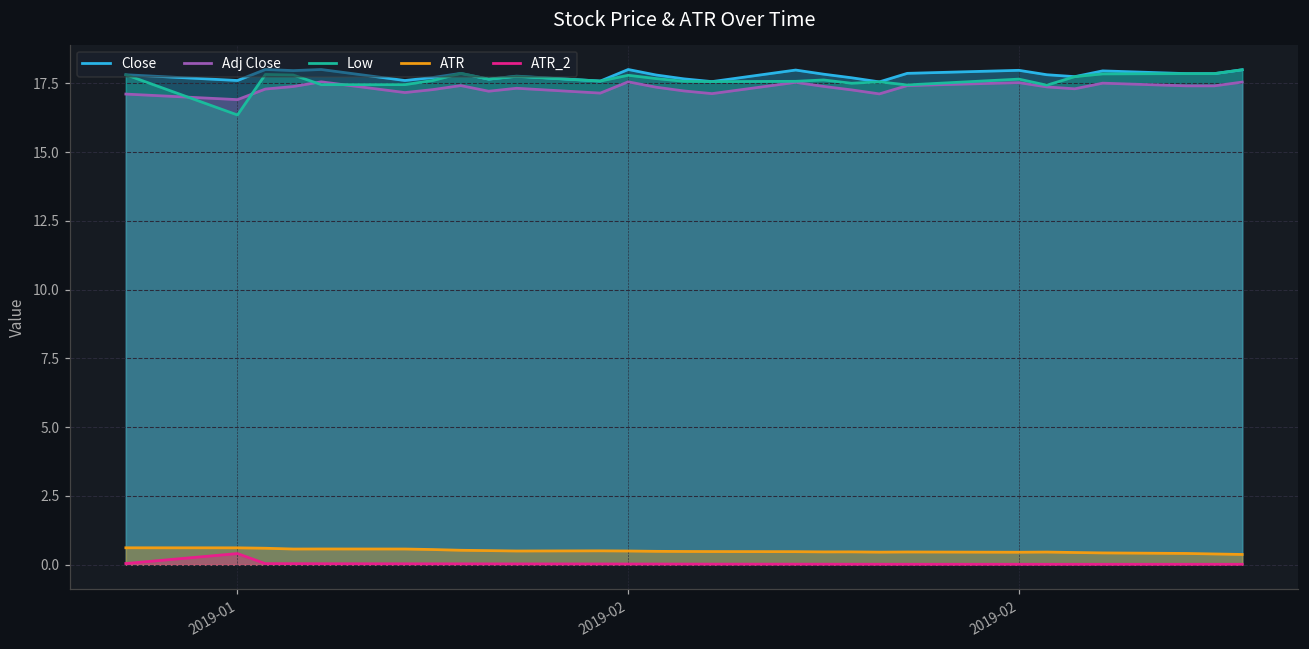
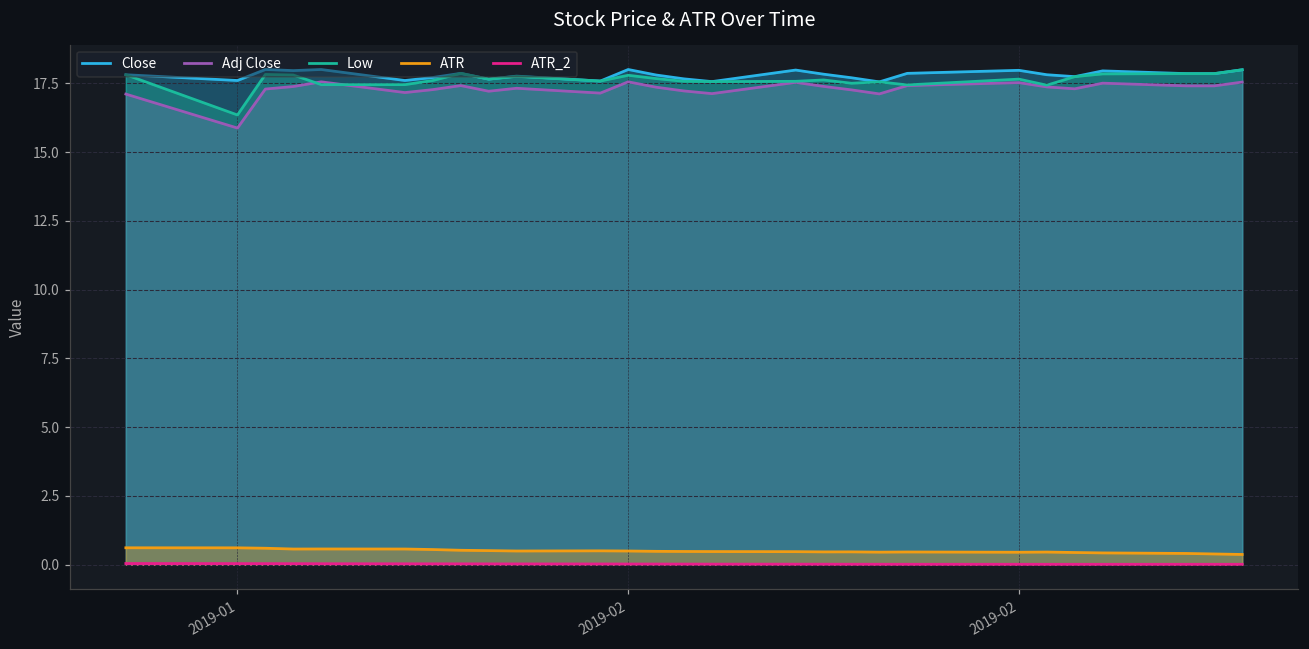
Adj Close, 2019-01: 16.9 -> 15.9
ATR_2, 2019-01: 0.4 -> 0.0
